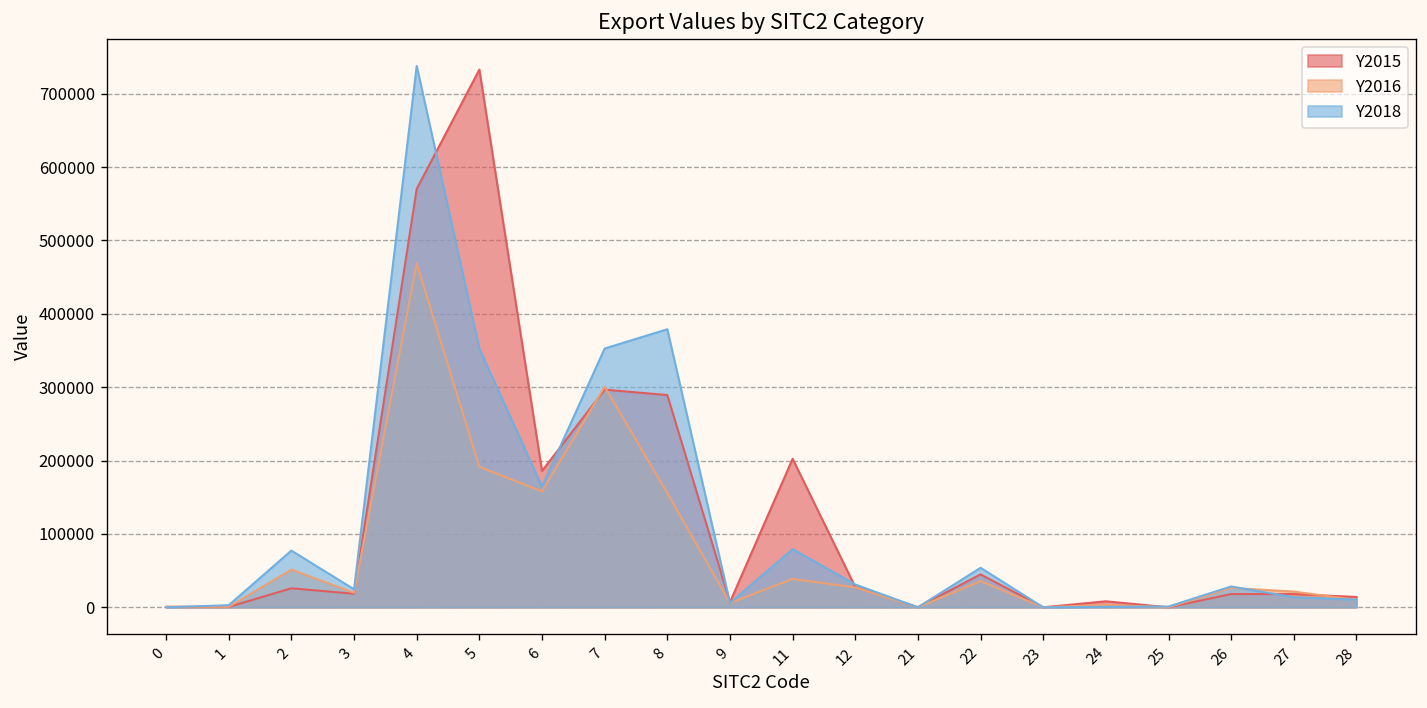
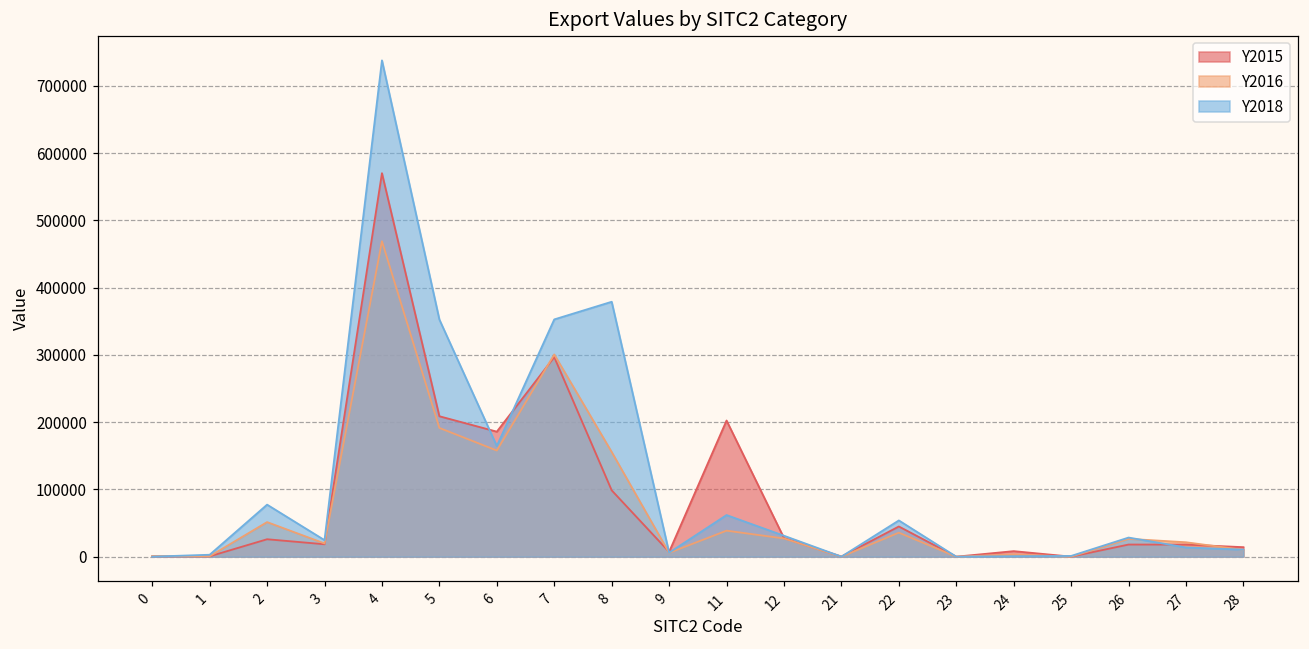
Y2015, 5: 730000 -> 210000
Y2015, 8: 290000 -> 100000
Y2018, 11: 80000 -> 60000
